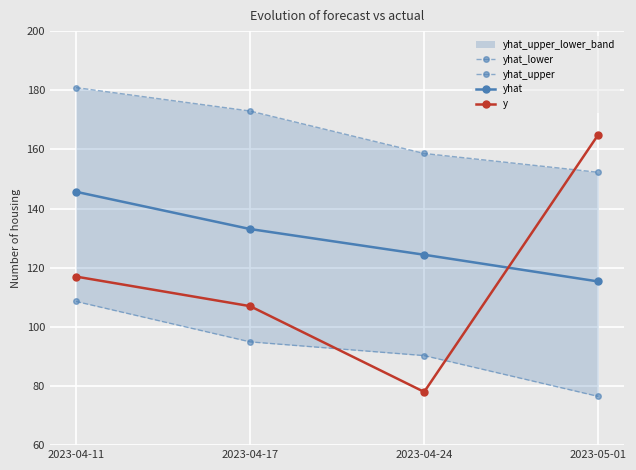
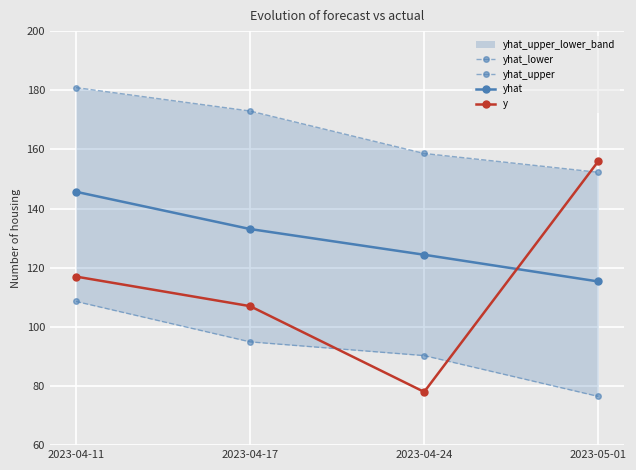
y, 2023-05-01: 165 -> 156
